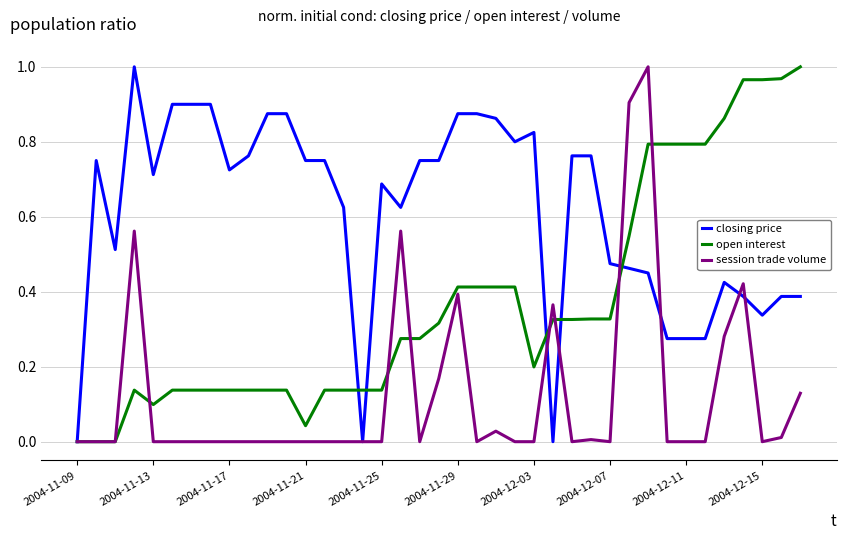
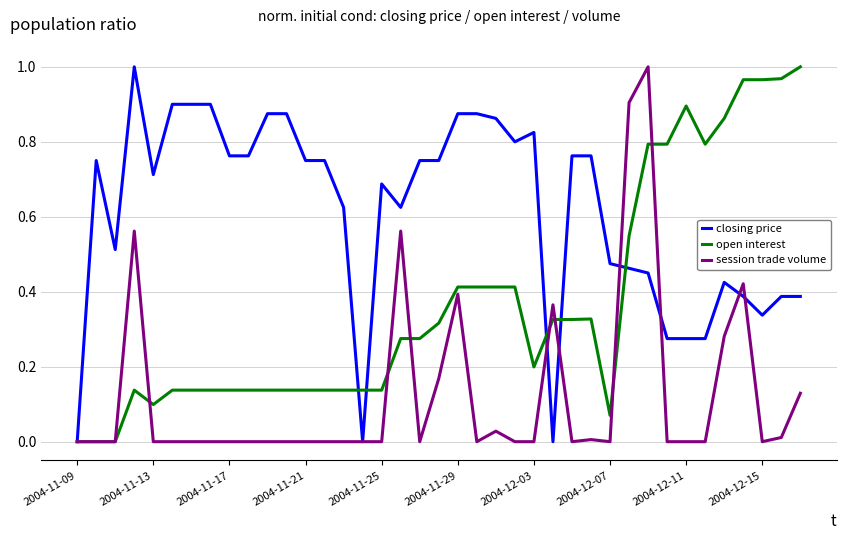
closing price, 2004-11-17: 0.73 -> 0.76
open interest, 2004-11-21: 0.04 -> 0.14
open interest, 2004-12-07: 0.33 -> 0.07
open interest, 2004-12-11: 0.79 -> 0.90
